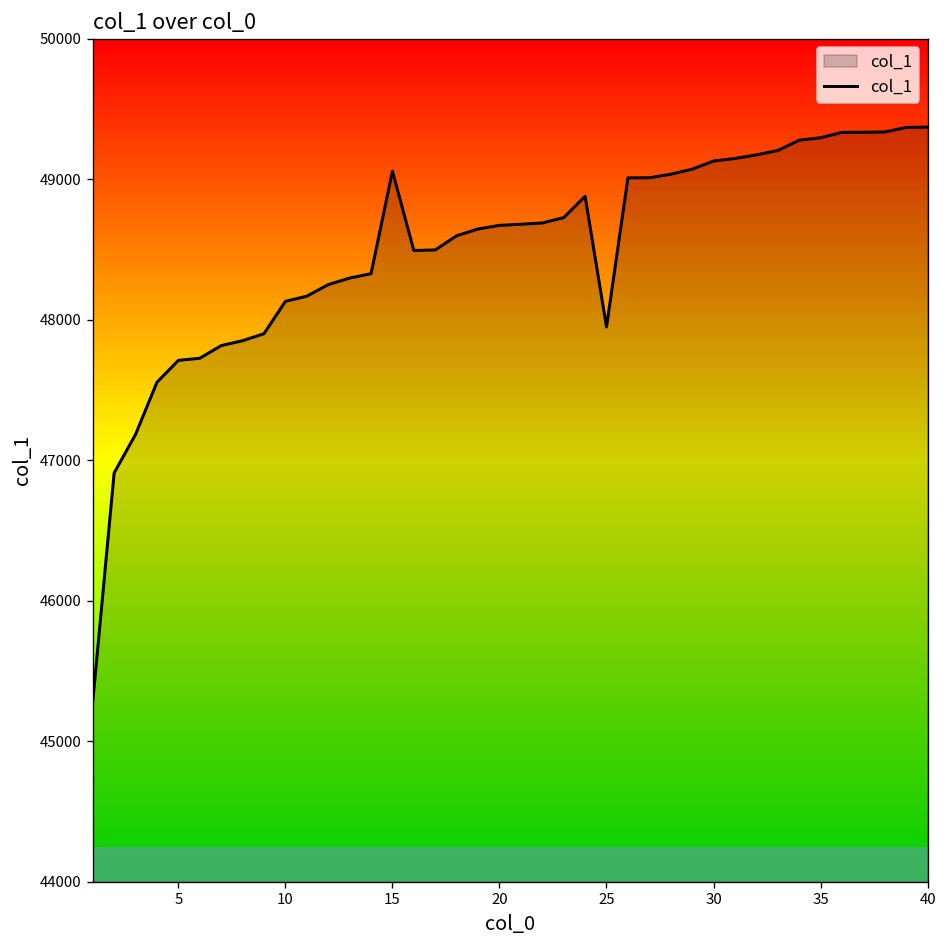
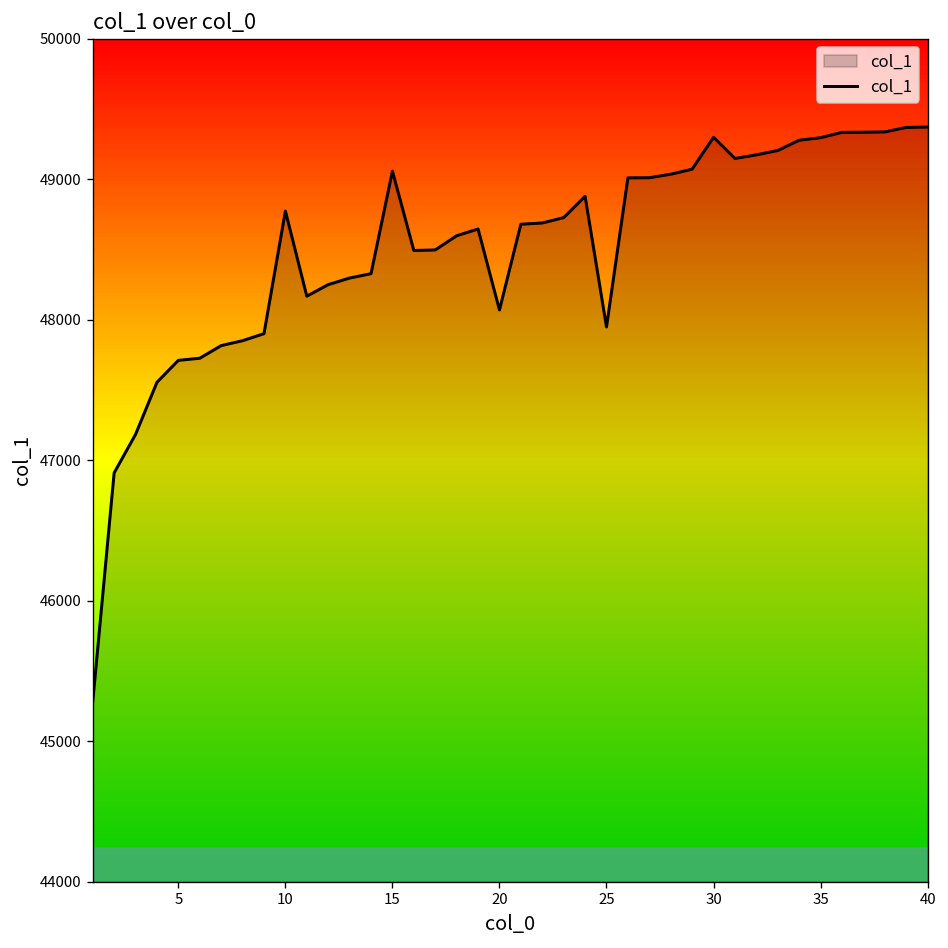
10: 48130 -> 48770
20: 48670 -> 48070
30: 49130 -> 49300
